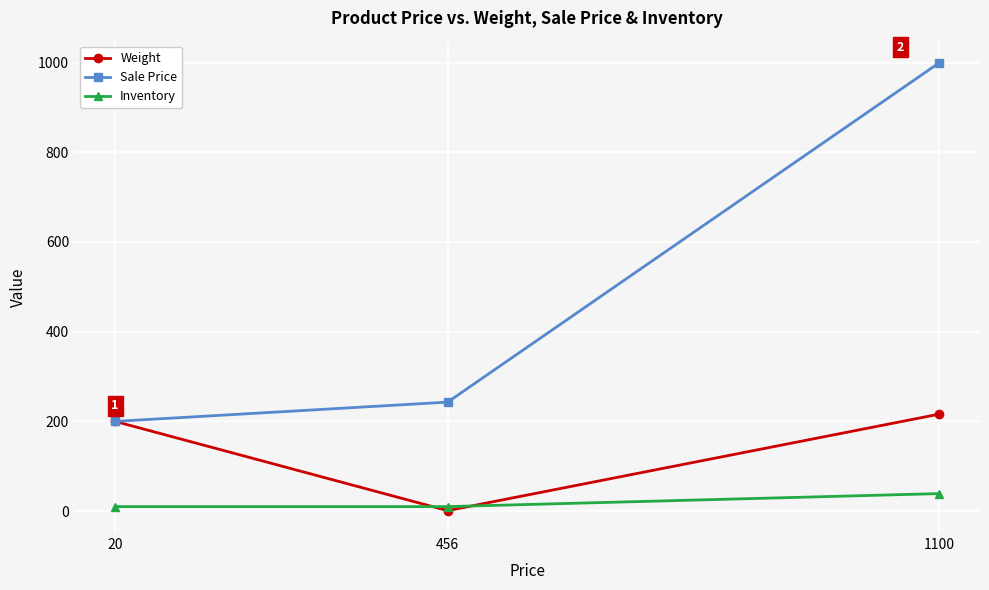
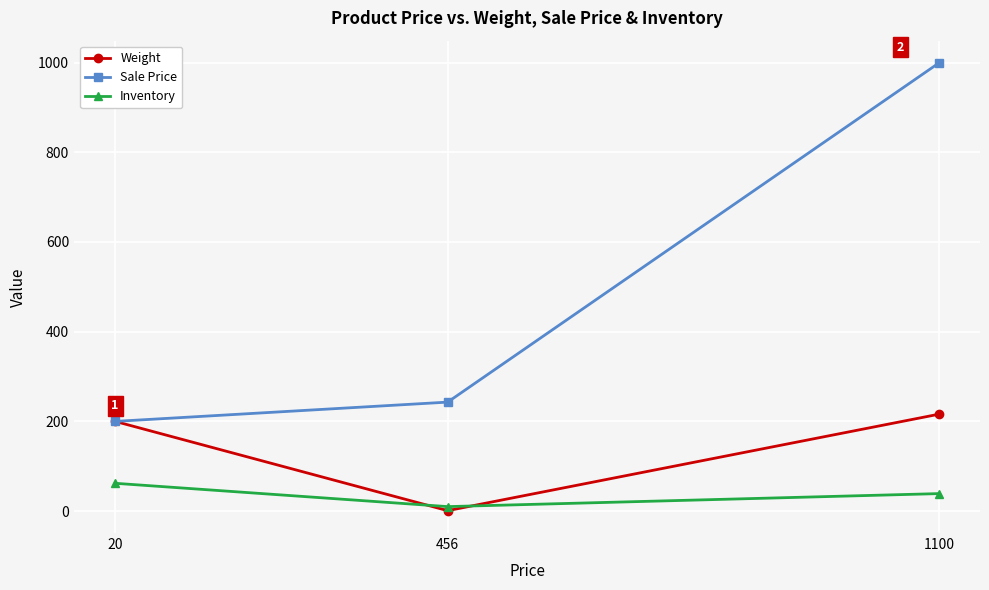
Inventory, 20: 10 -> 60
